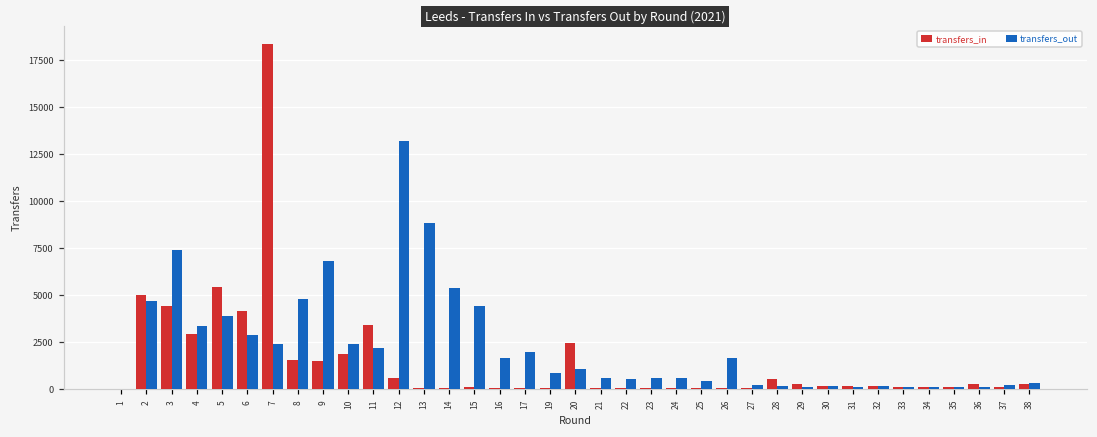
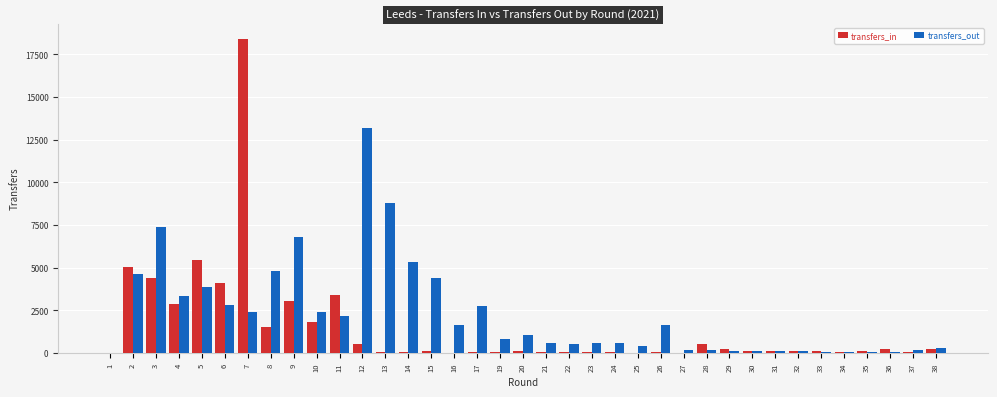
transfers_in, 9: 1500 -> 3100
transfers_out, 17: 2000 -> 2700
transfers_in, 20: 2500 -> 100
